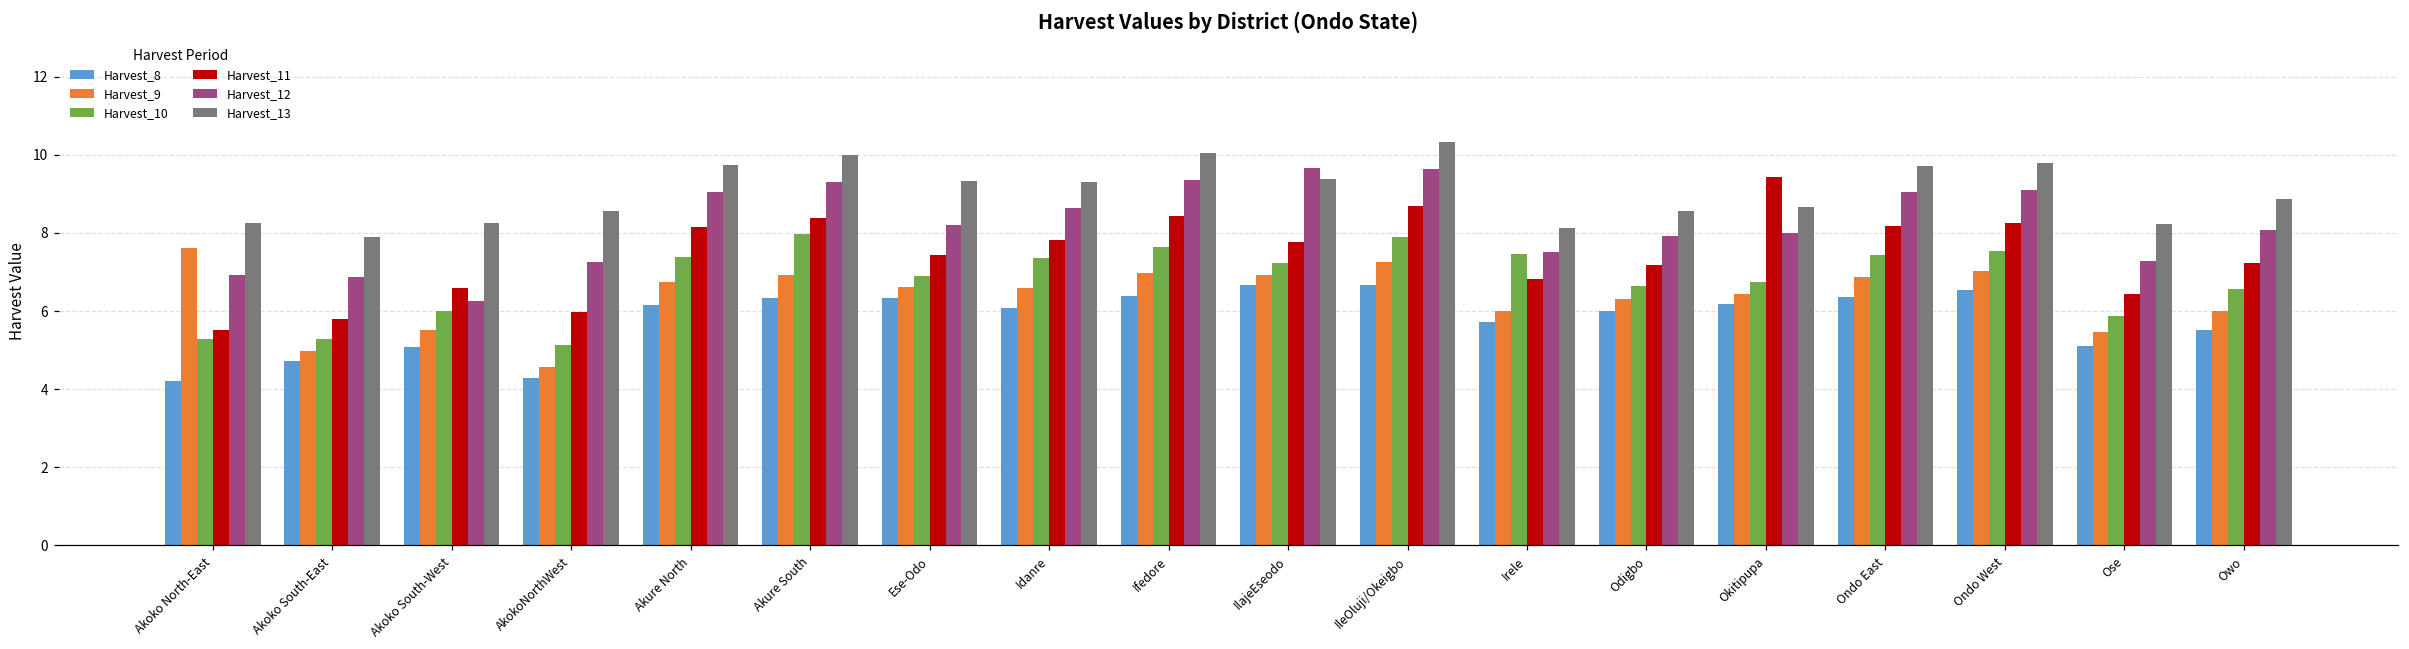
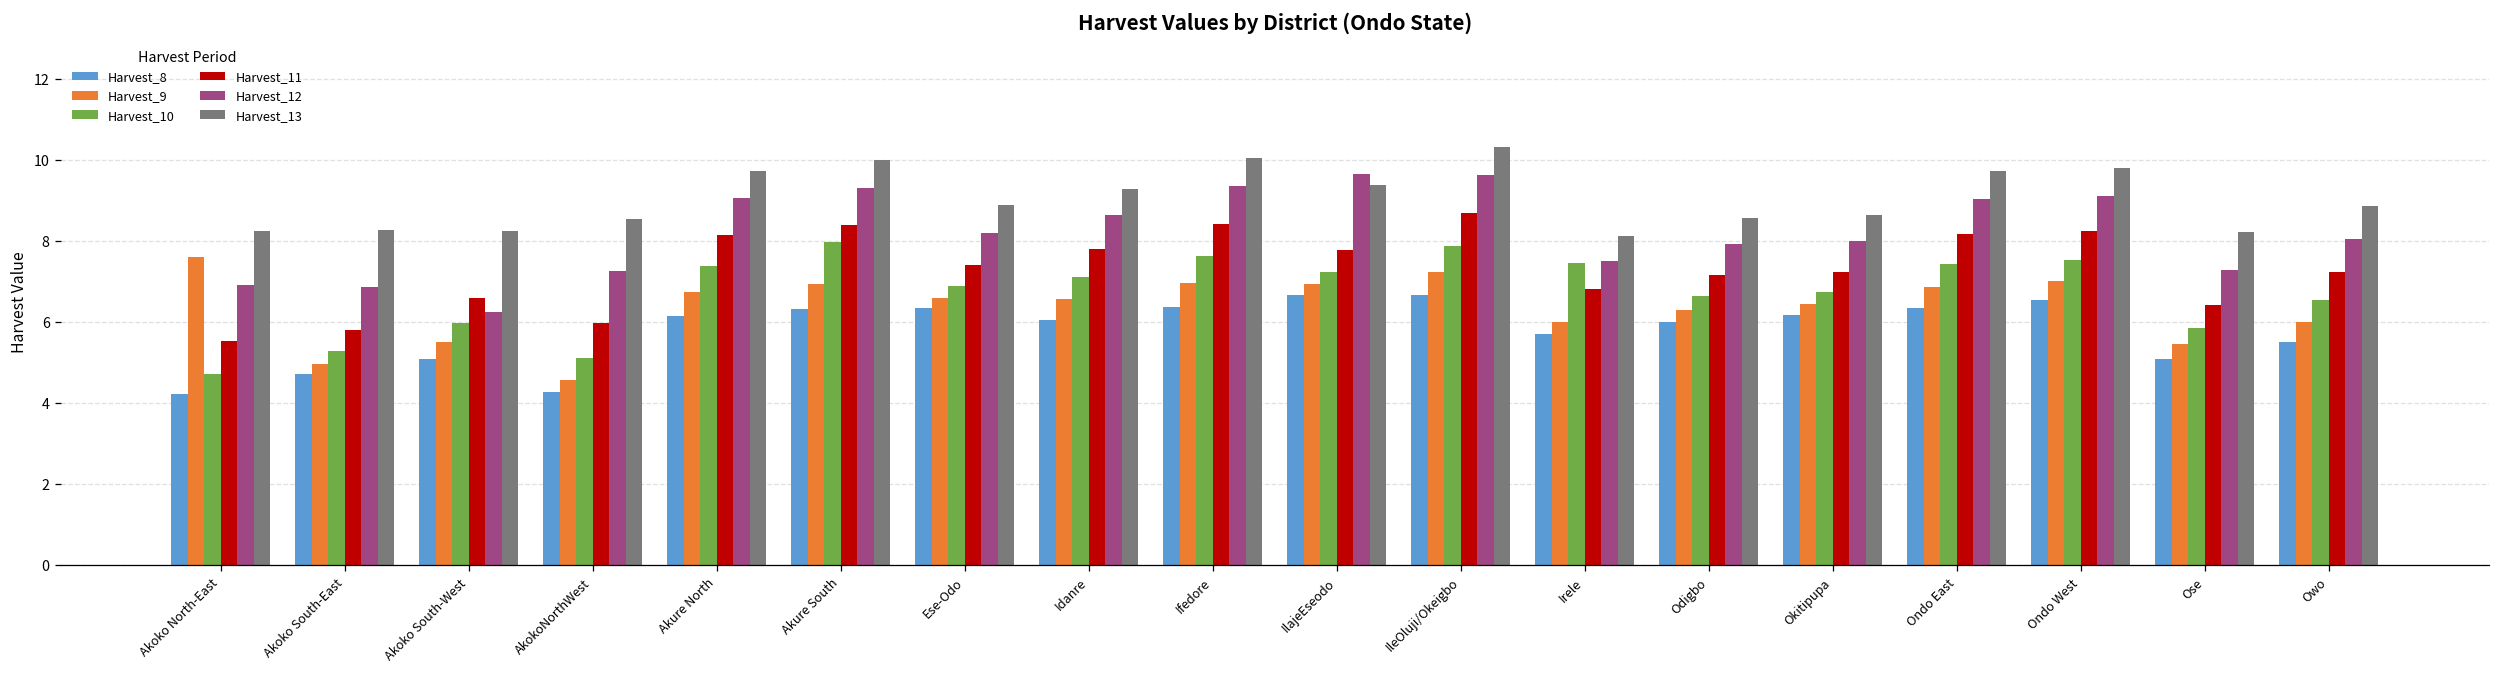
Harvest_10, Akoko North-East: 5.3 -> 4.7
Harvest_13, Akoko South-East: 7.9 -> 8.3
Harvest_13, Ese-Odo: 9.3 -> 8.9
Harvest_10, Idanre: 7.4 -> 7.1
Harvest_11, Okitipupa: 9.4 -> 7.3
